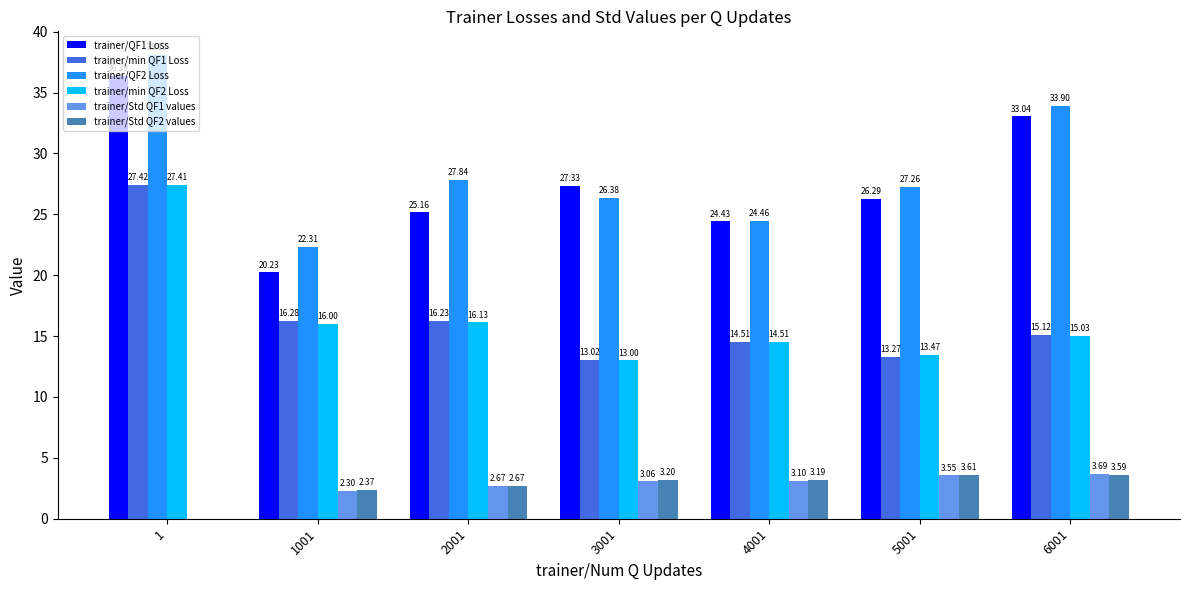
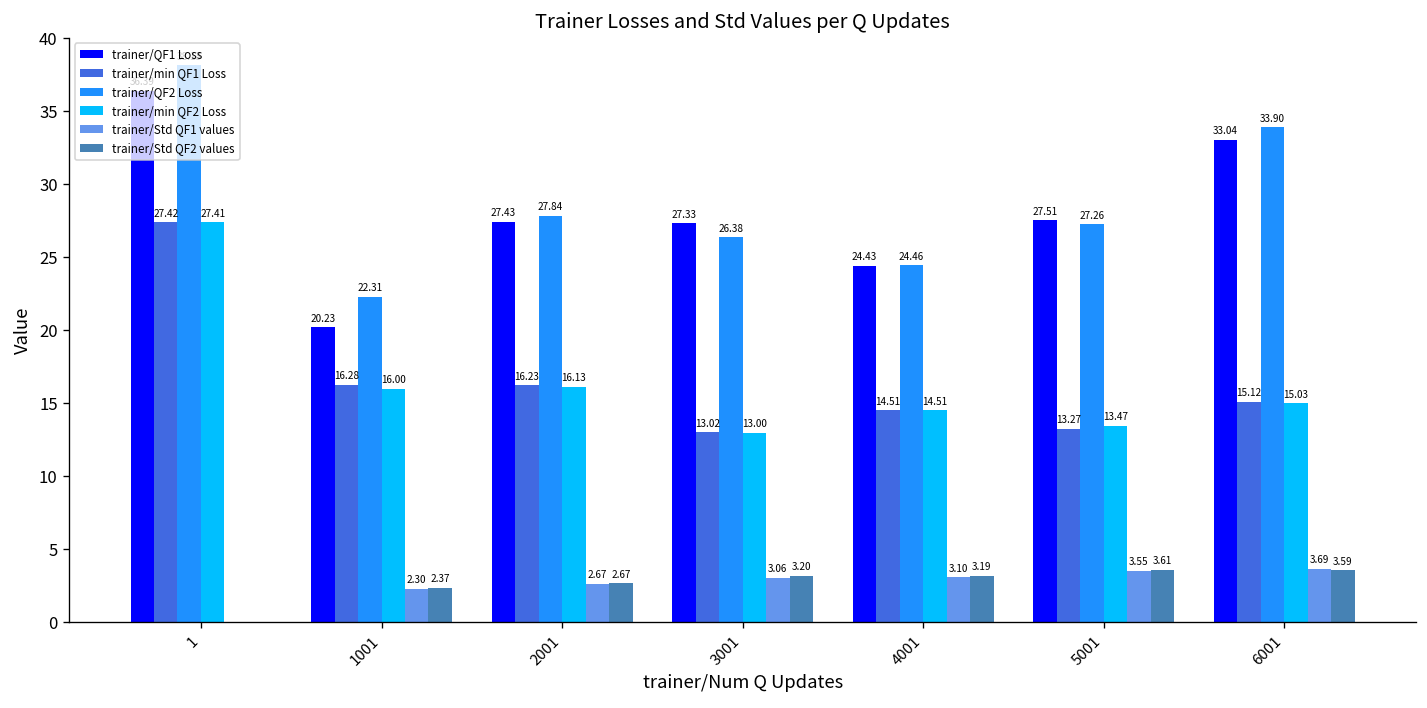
trainer/QF1 Loss, 2001: 25.16 -> 27.43
trainer/QF1 Loss, 5001: 26.29 -> 27.51
